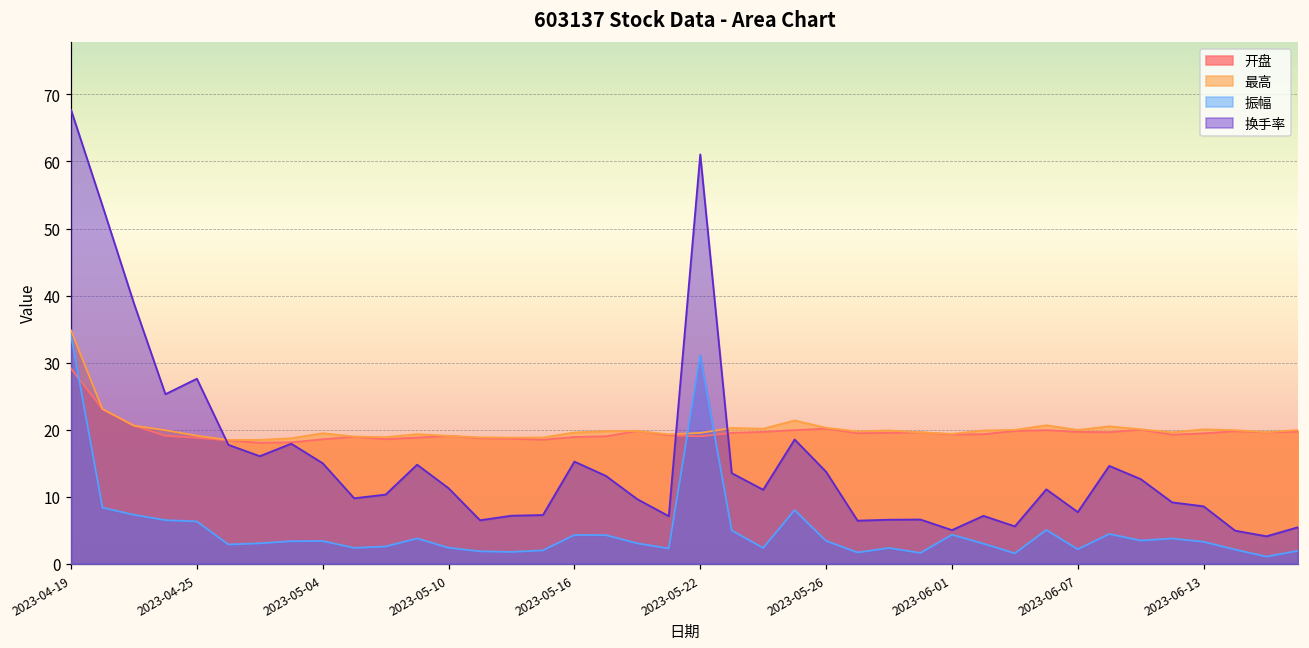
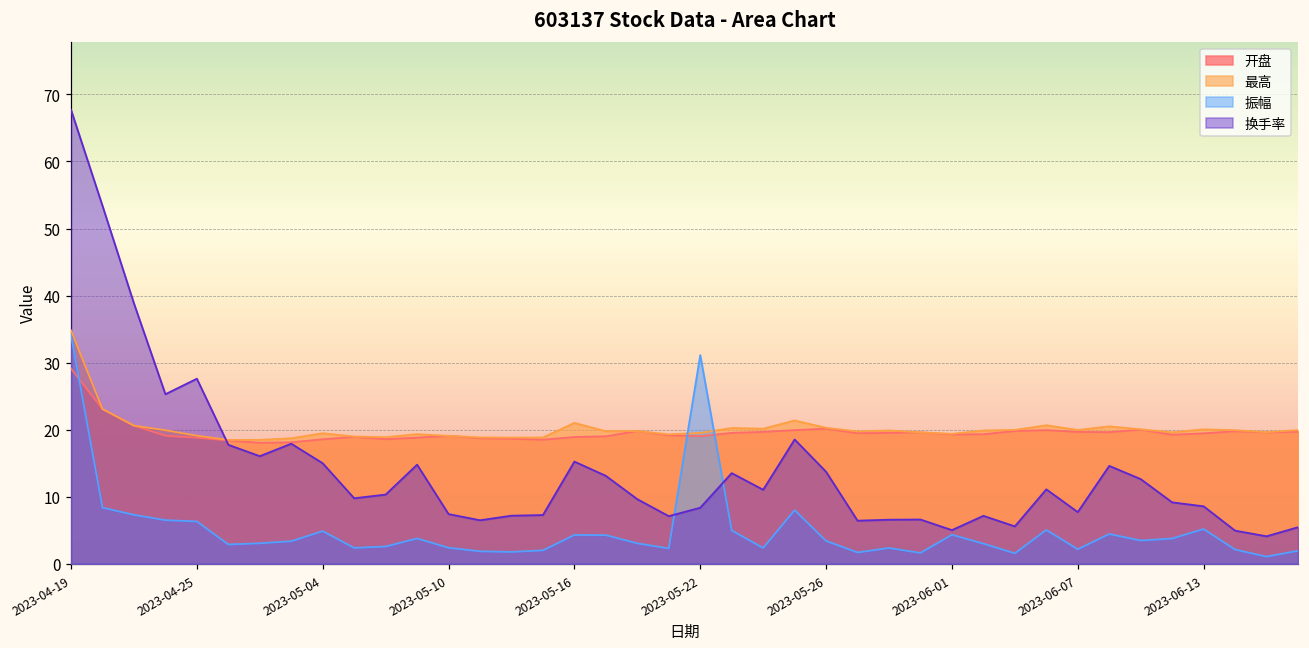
振幅, 2023-05-04: 3 -> 5
换手率, 2023-05-10: 11 -> 7
最高, 2023-05-16: 20 -> 21
换手率, 2023-05-22: 61 -> 8
振幅, 2023-06-13: 3 -> 5
